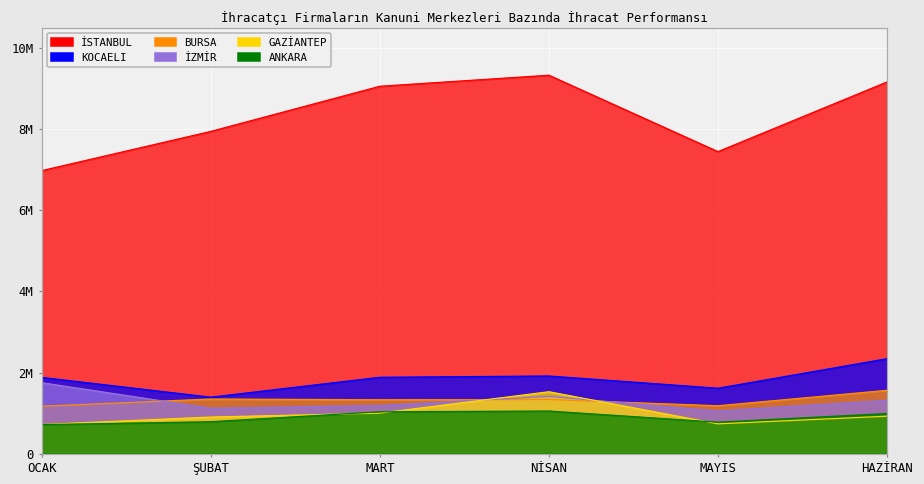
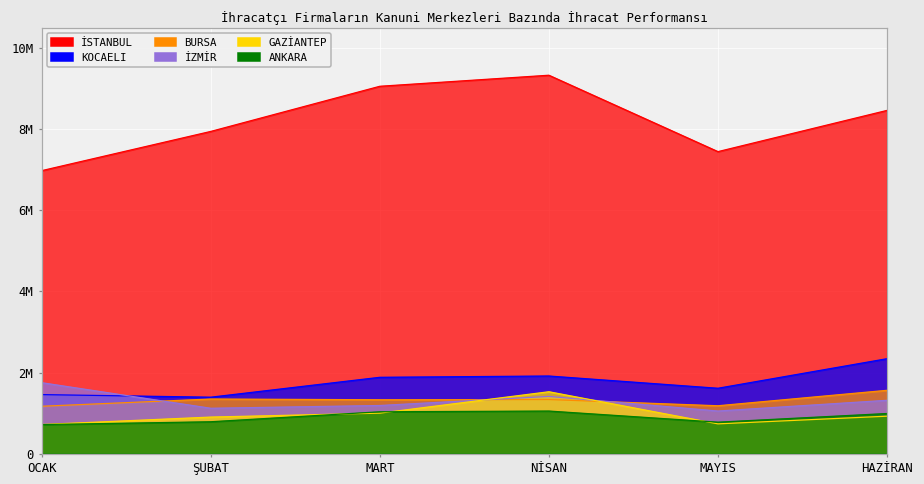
KOCAELI, OCAK: 1900000 -> 1500000
İSTANBUL, HAZİRAN: 9200000 -> 8500000
